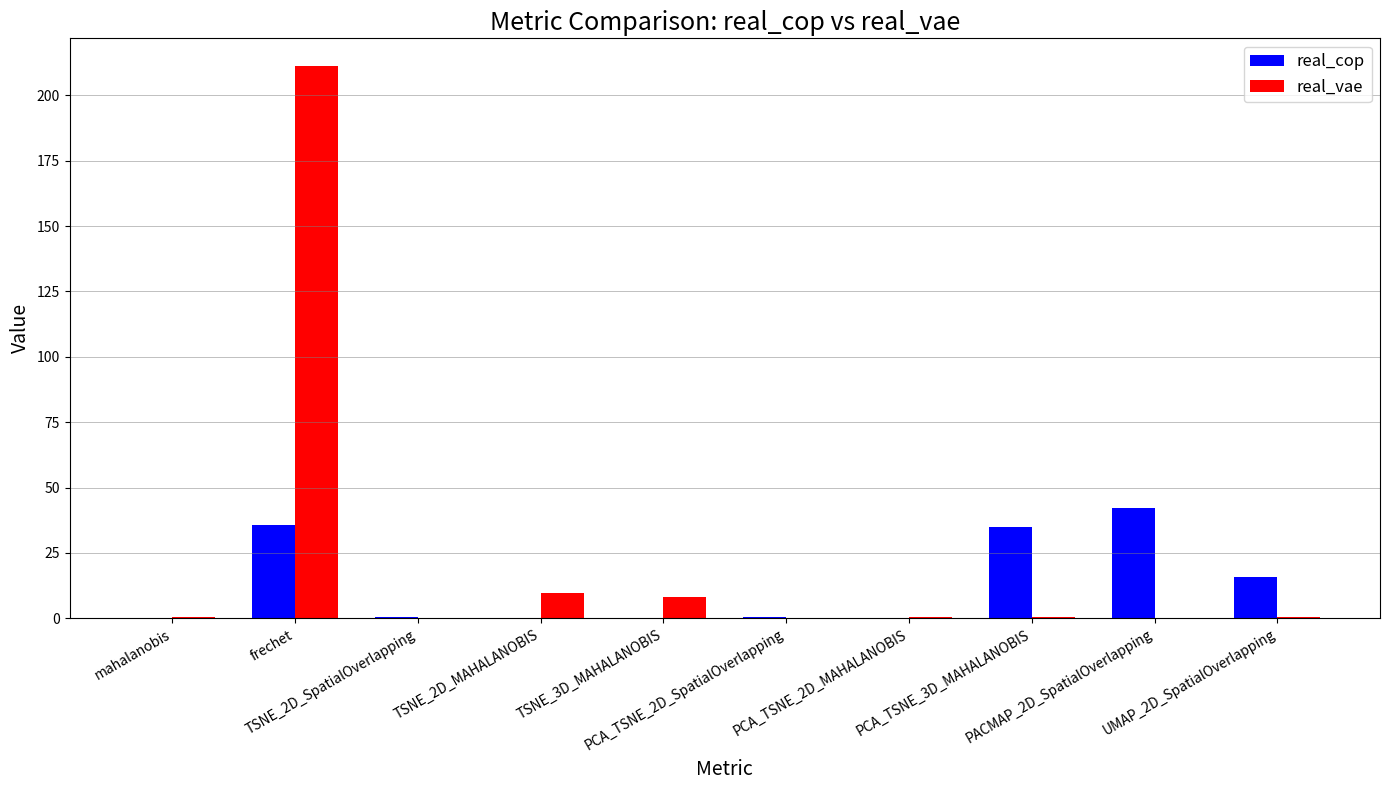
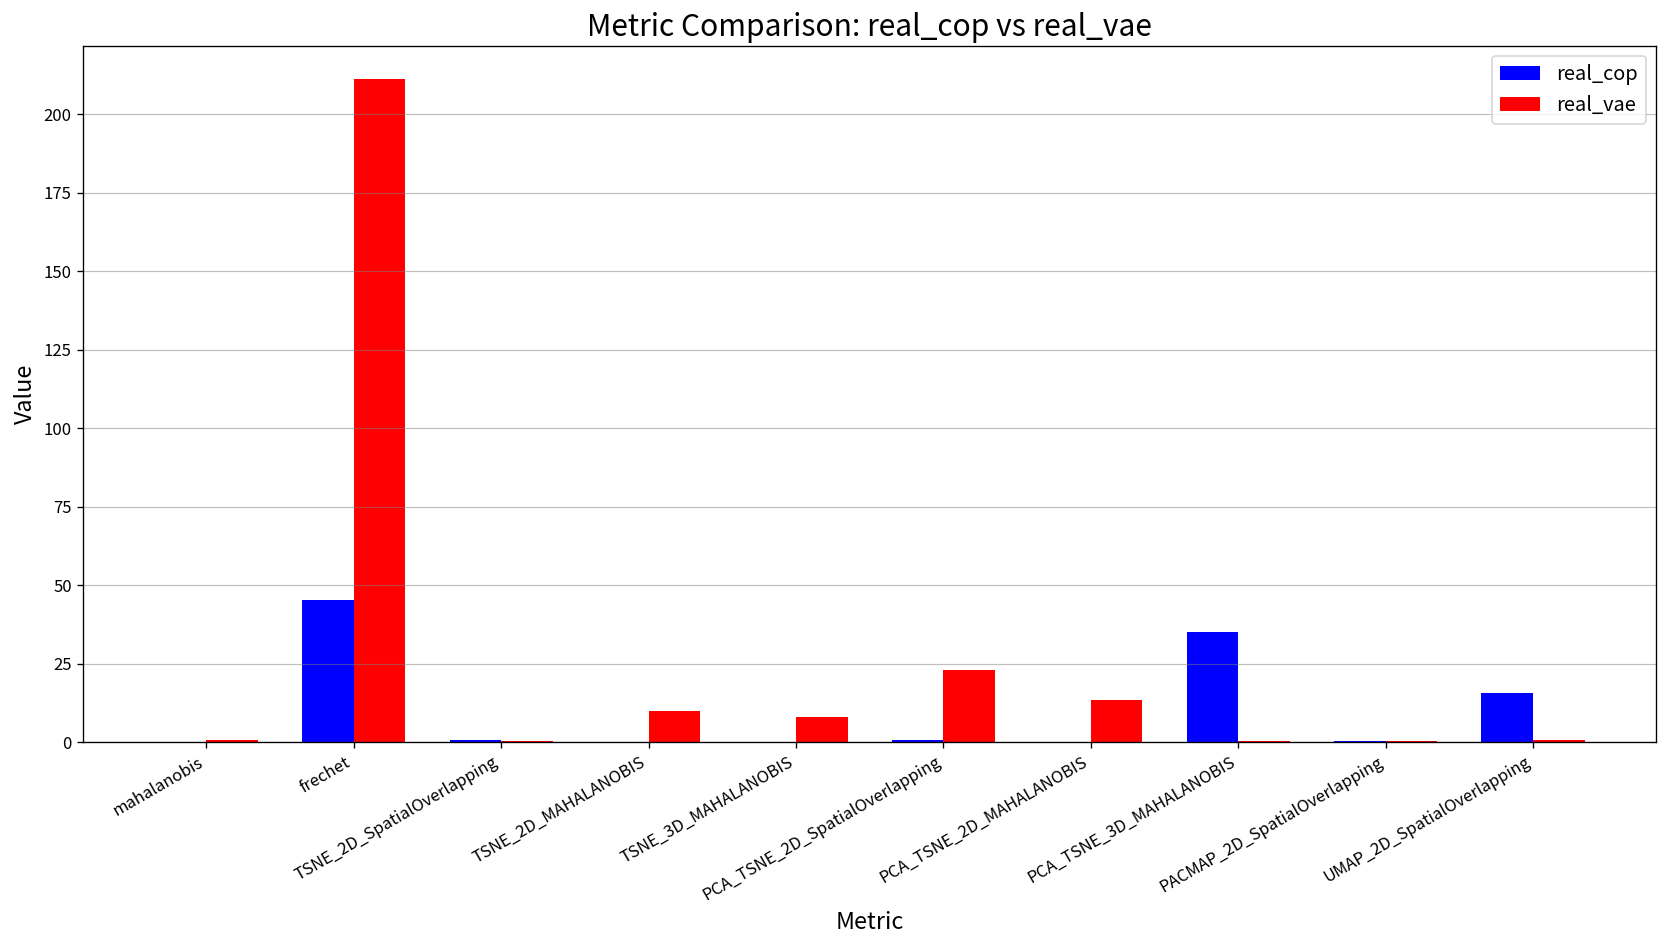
real_cop, frechet: 36 -> 45
real_vae, PCA_TSNE_2D_SpatialOverlapping: 0 -> 23
real_vae, PCA_TSNE_2D_MAHALANOBIS: 0 -> 13
real_cop, PACMAP_2D_SpatialOverlapping: 42 -> 0
